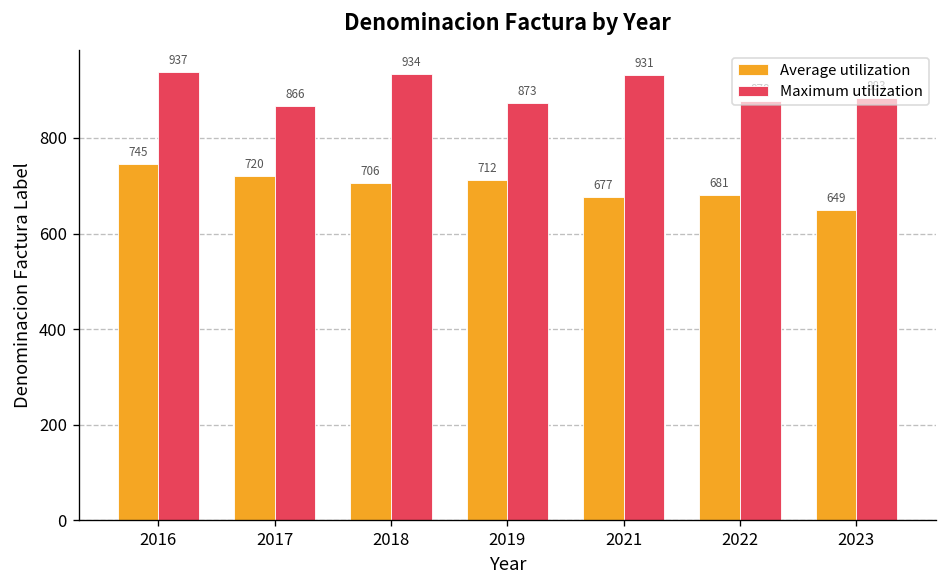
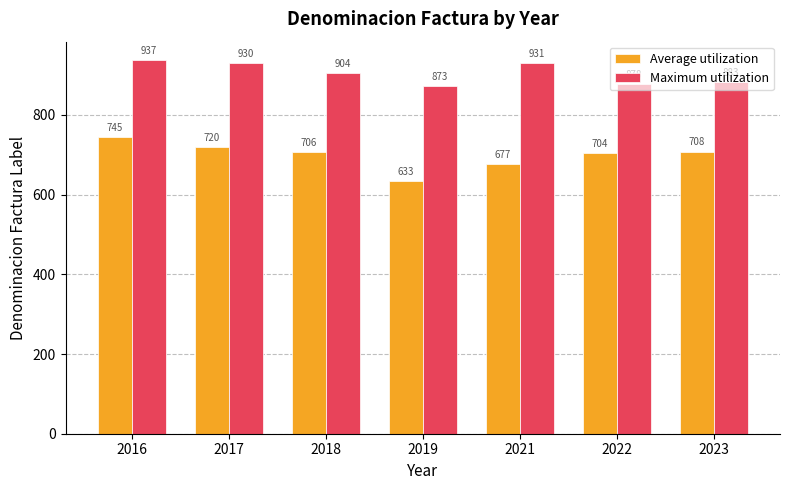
Maximum utilization, 2017: 866 -> 930
Maximum utilization, 2018: 934 -> 904
Average utilization, 2019: 712 -> 633
Average utilization, 2022: 681 -> 704
Average utilization, 2023: 649 -> 708
